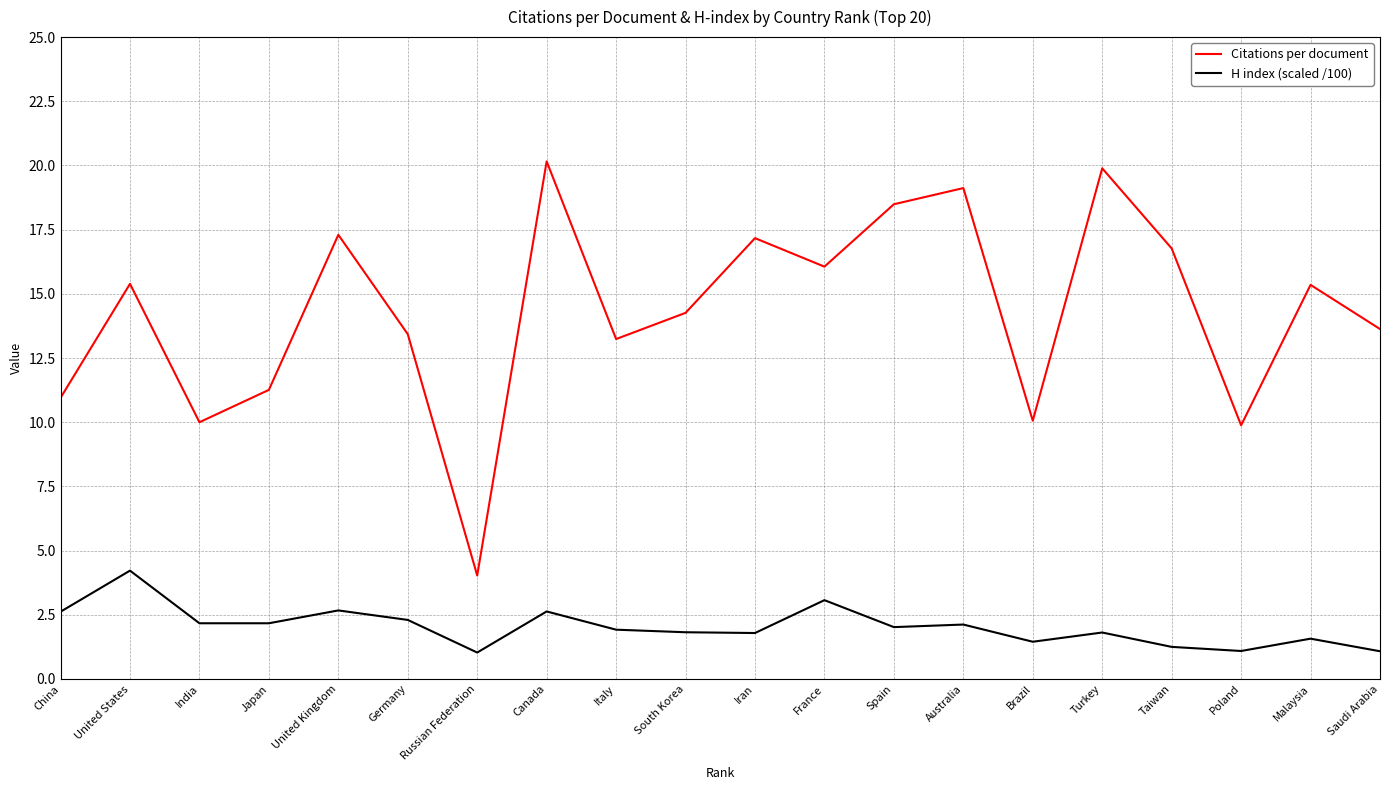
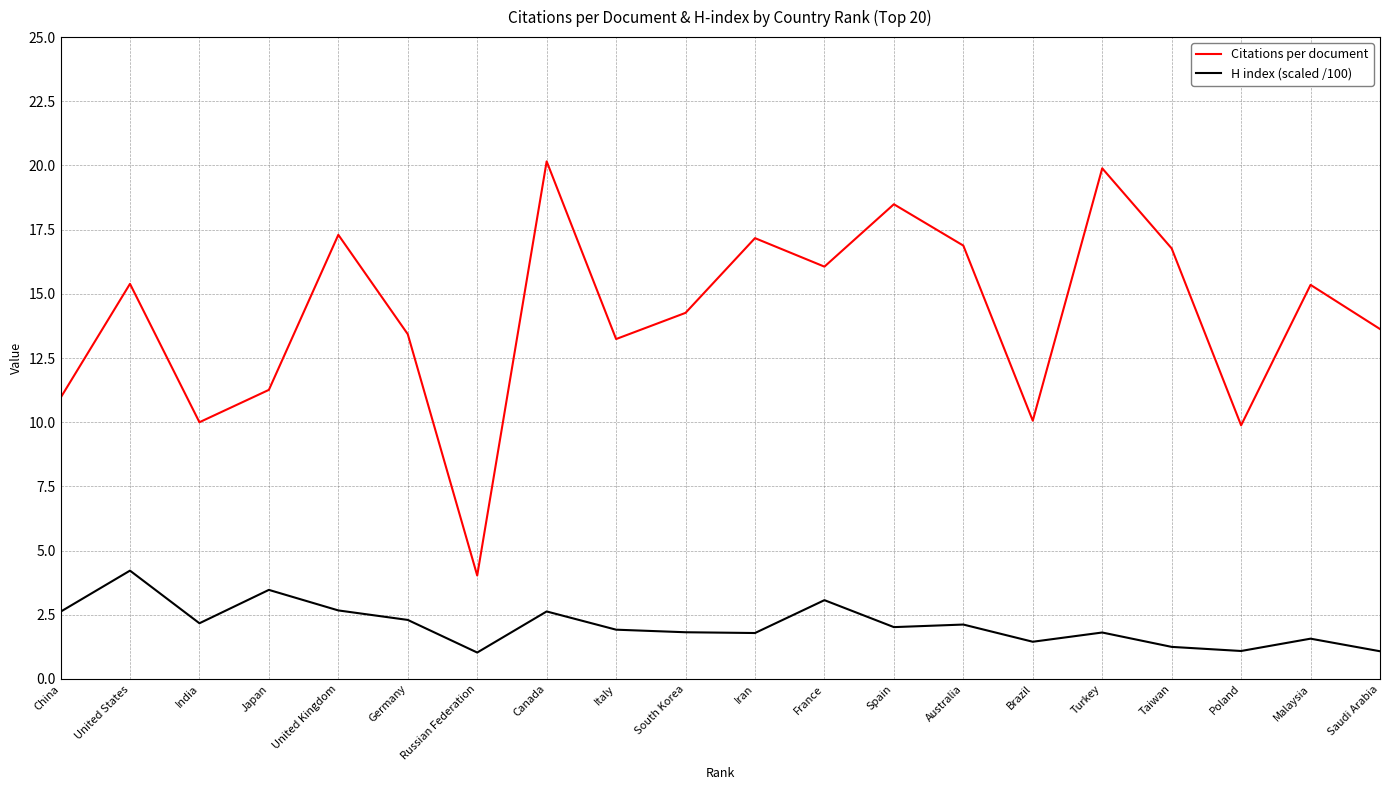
H index (scaled /100), Japan: 2.2 -> 3.5
Citations per document, Australia: 19.1 -> 16.9
